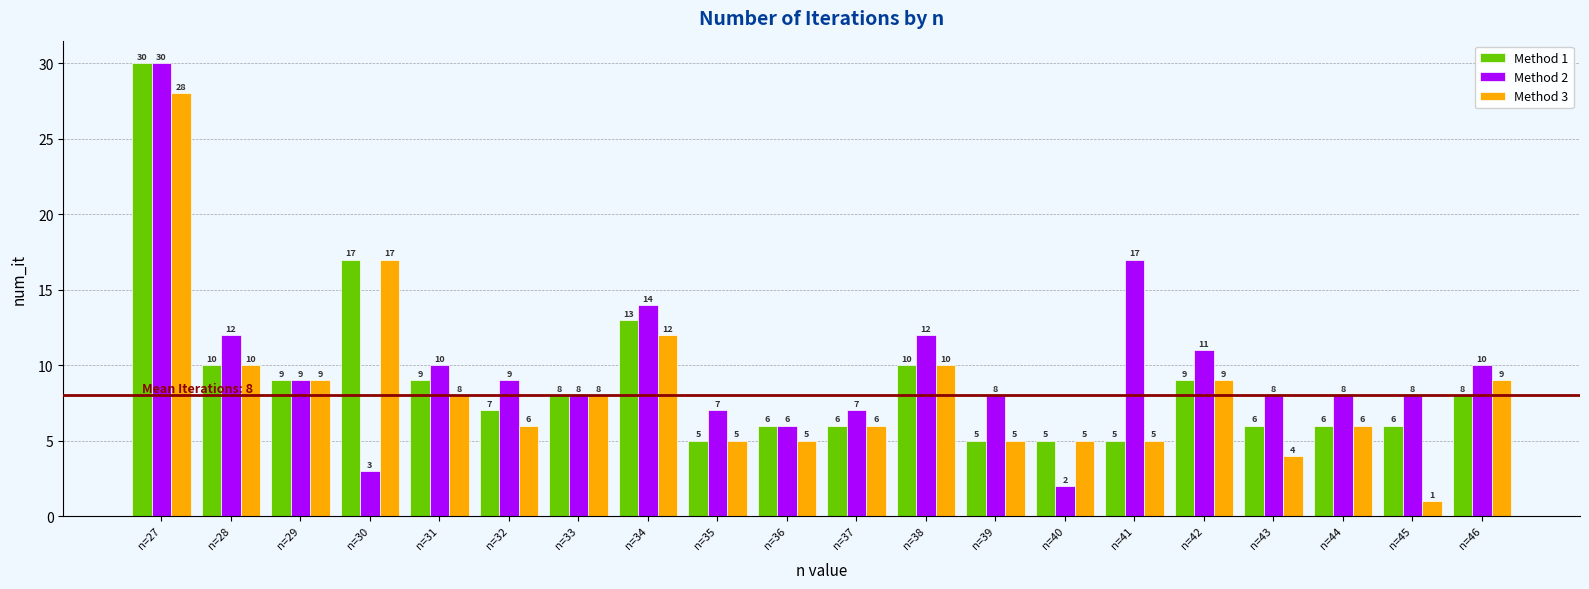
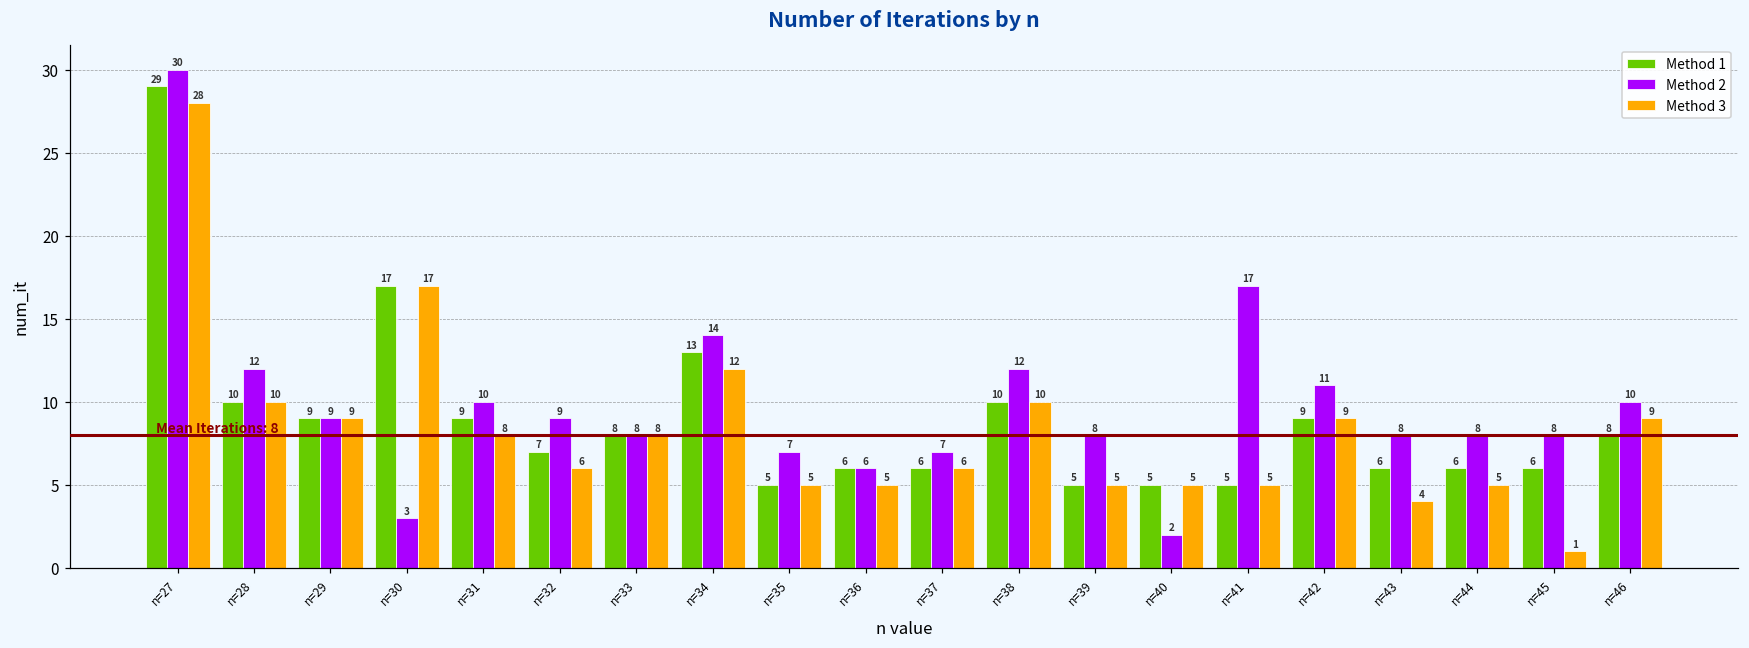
Method 1, n=27: 30 -> 29
Method 3, n=44: 6 -> 5
